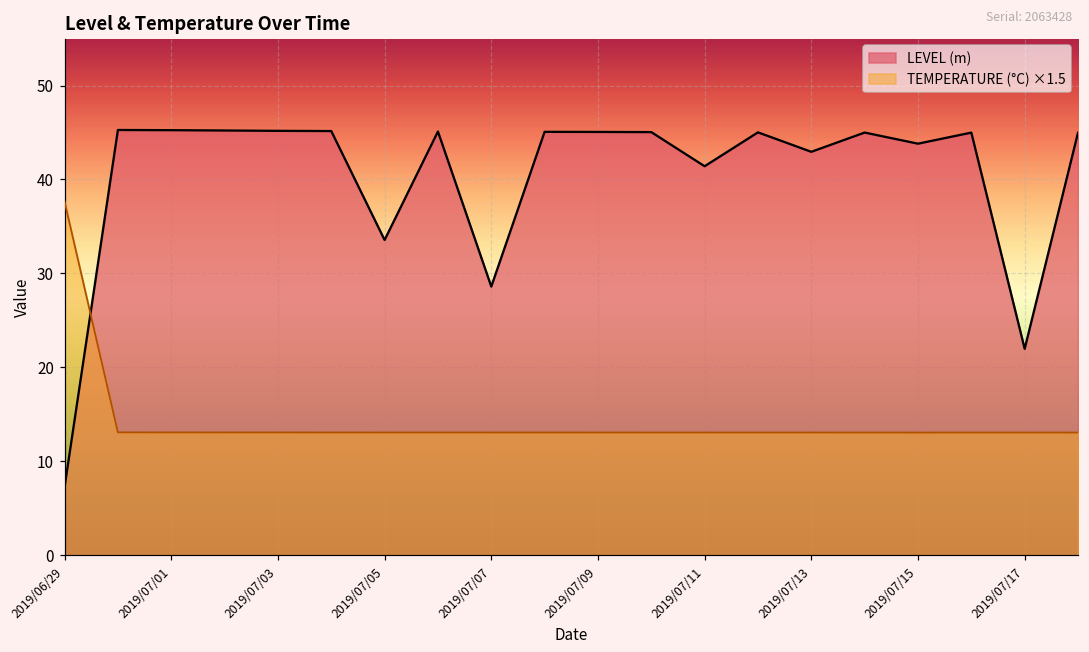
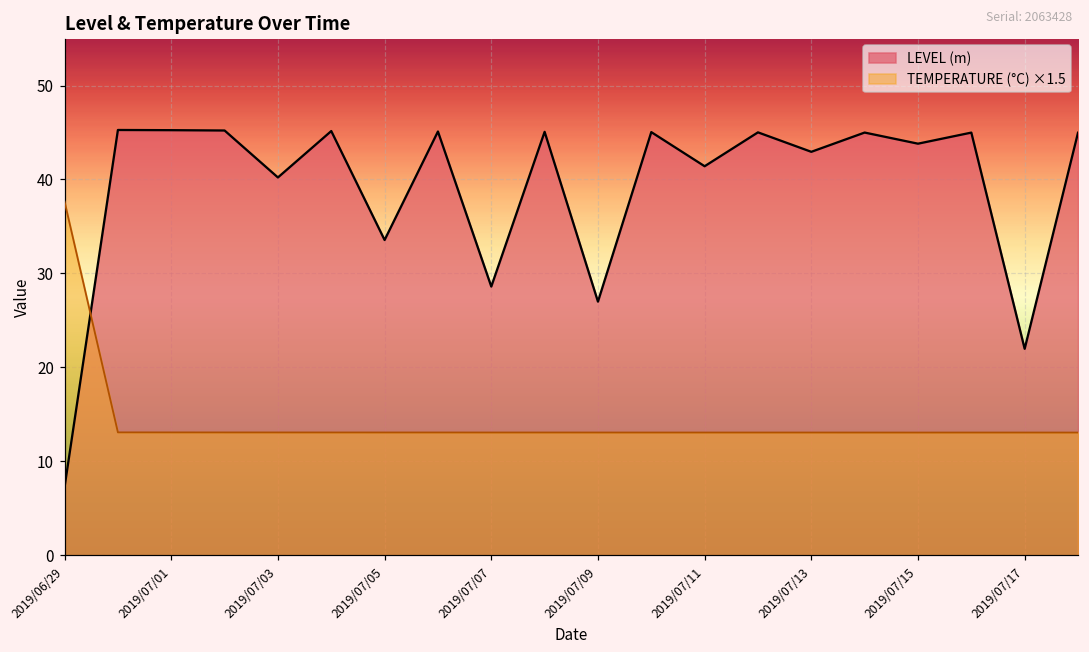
LEVEL (m), 2019/07/03: 45 -> 40
LEVEL (m), 2019/07/09: 45 -> 27
